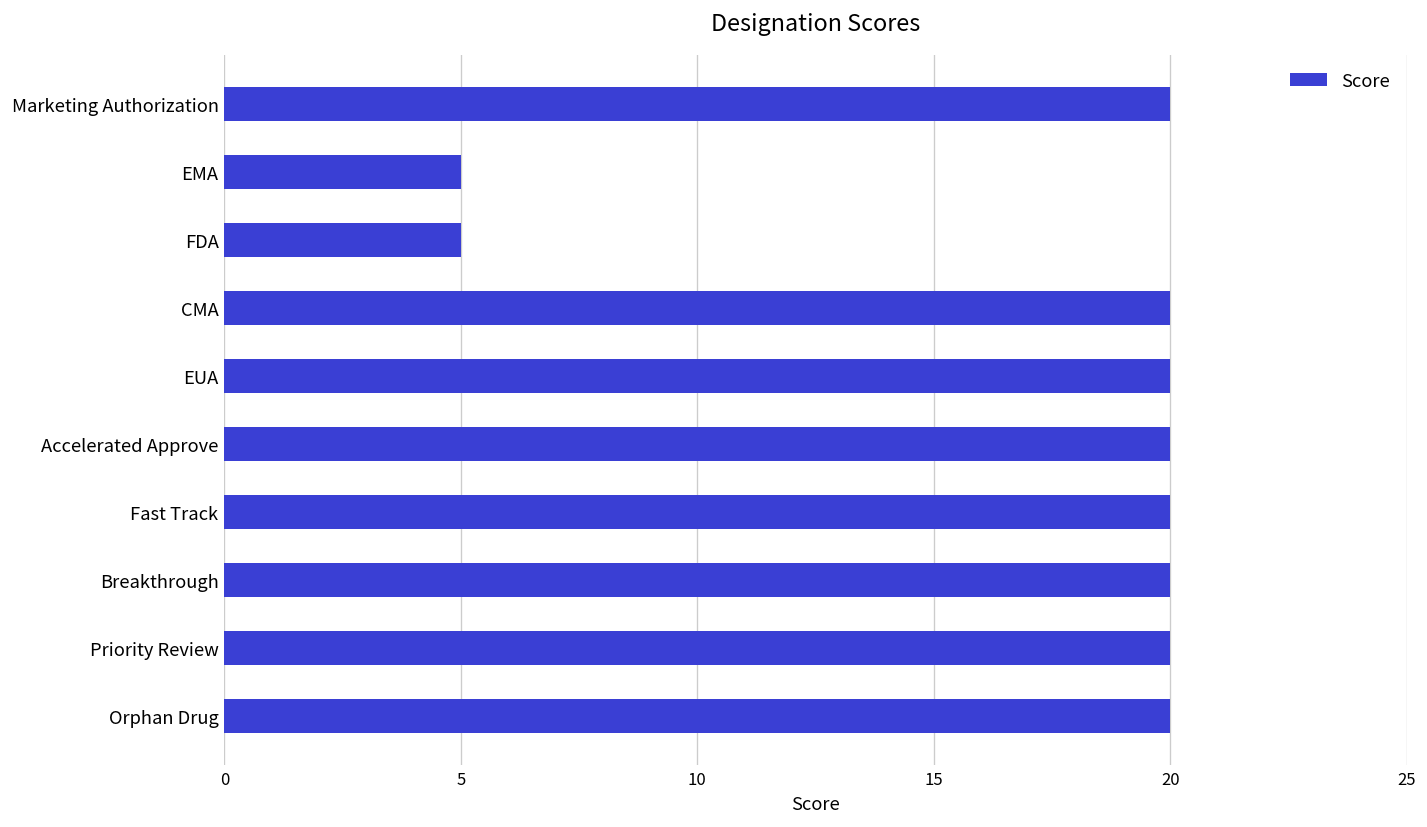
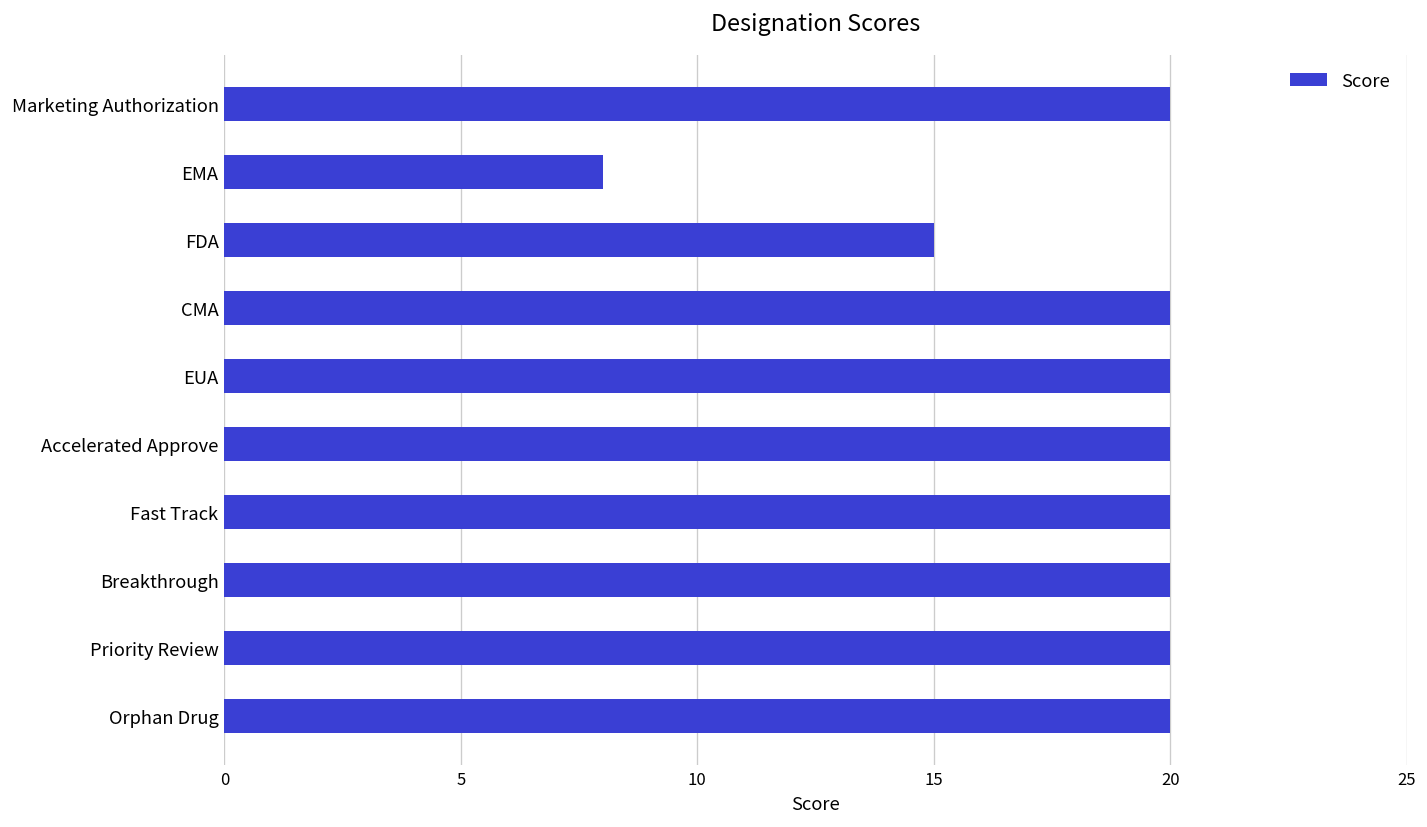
EMA: 5 -> 8
FDA: 5 -> 15
